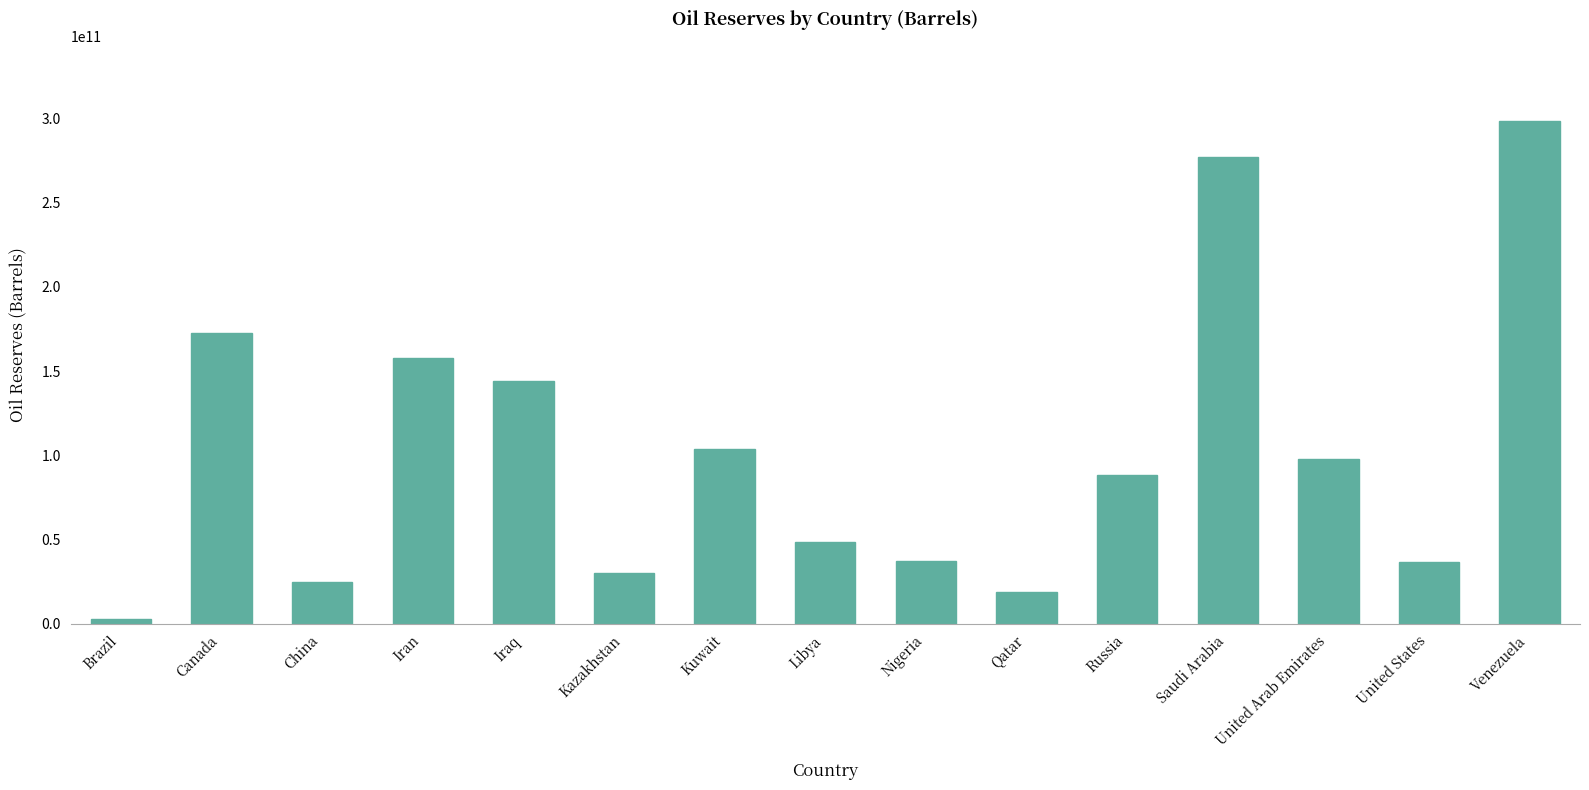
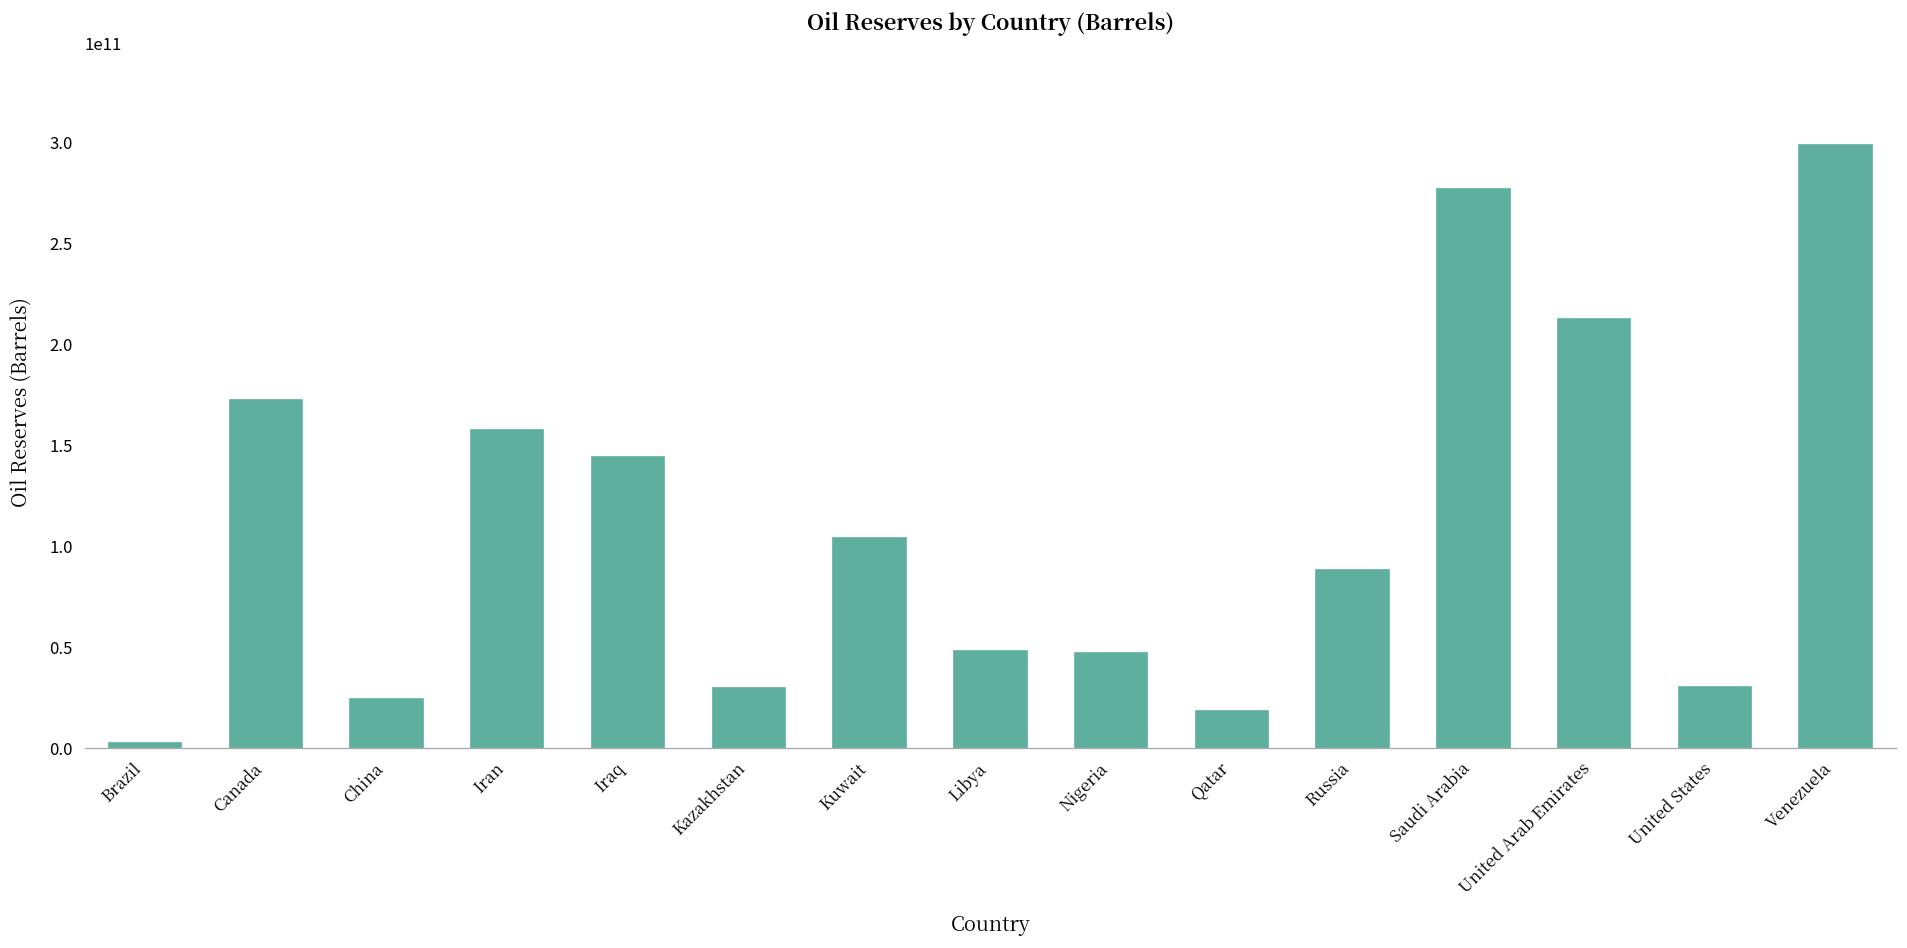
Nigeria: 37000000000 -> 47000000000
United Arab Emirates: 98000000000 -> 213000000000
United States: 37000000000 -> 30000000000
